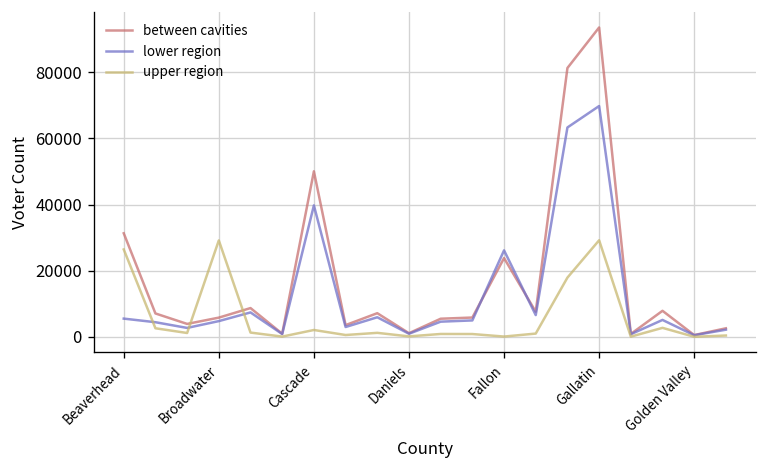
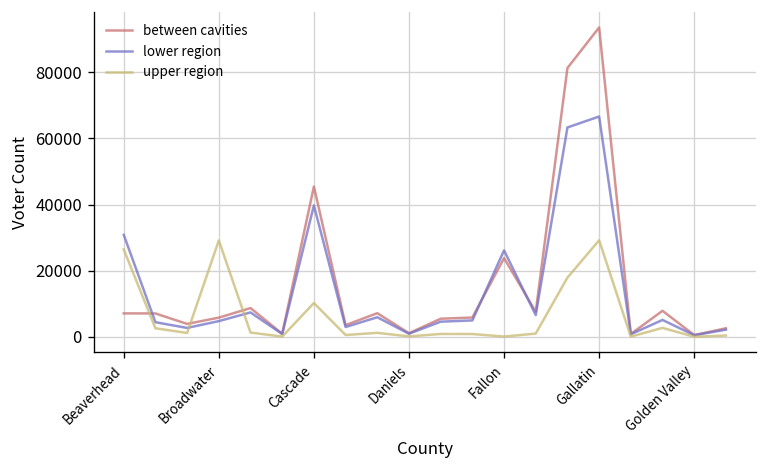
between cavities, Beaverhead: 31000 -> 7000
lower region, Beaverhead: 6000 -> 31000
between cavities, Cascade: 50000 -> 45000
upper region, Cascade: 2000 -> 10000
lower region, Gallatin: 70000 -> 67000
